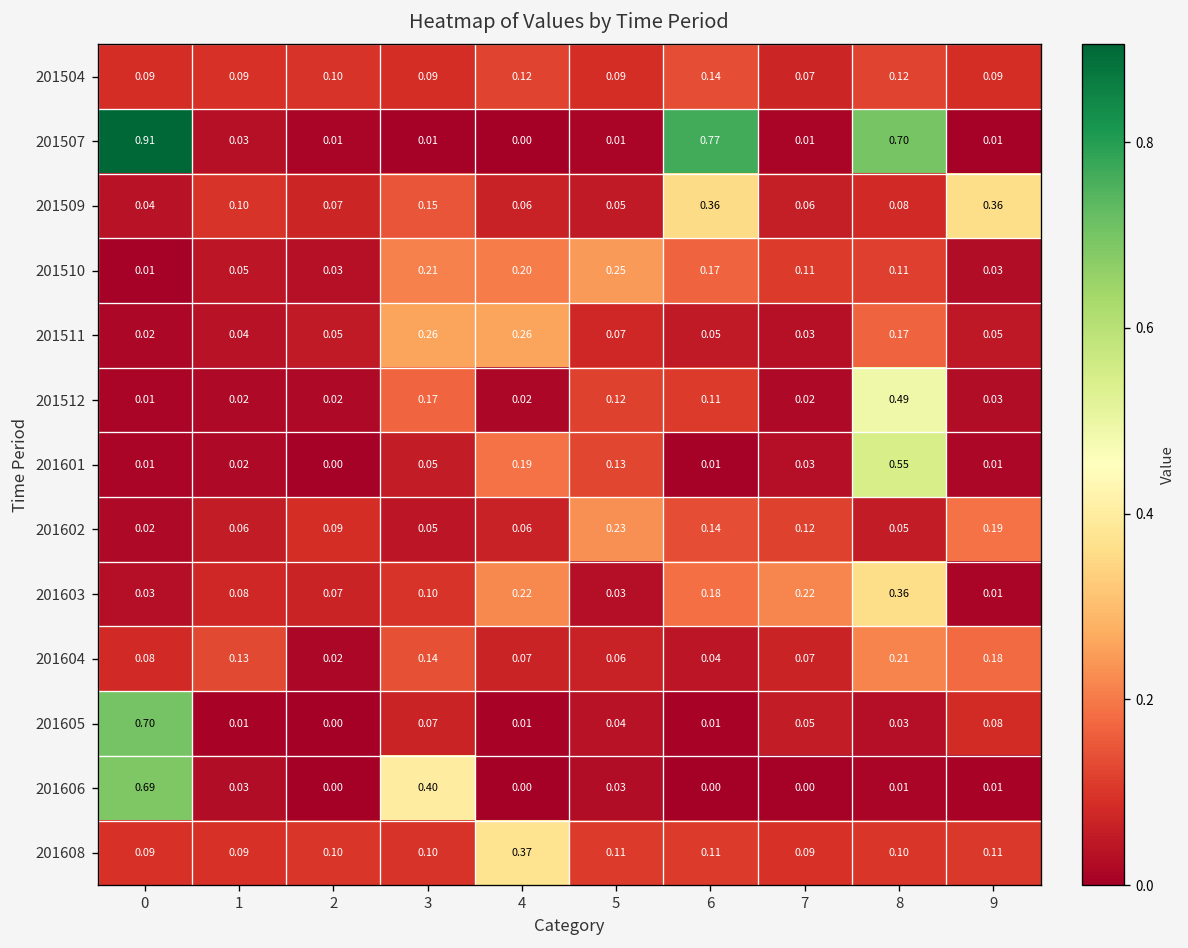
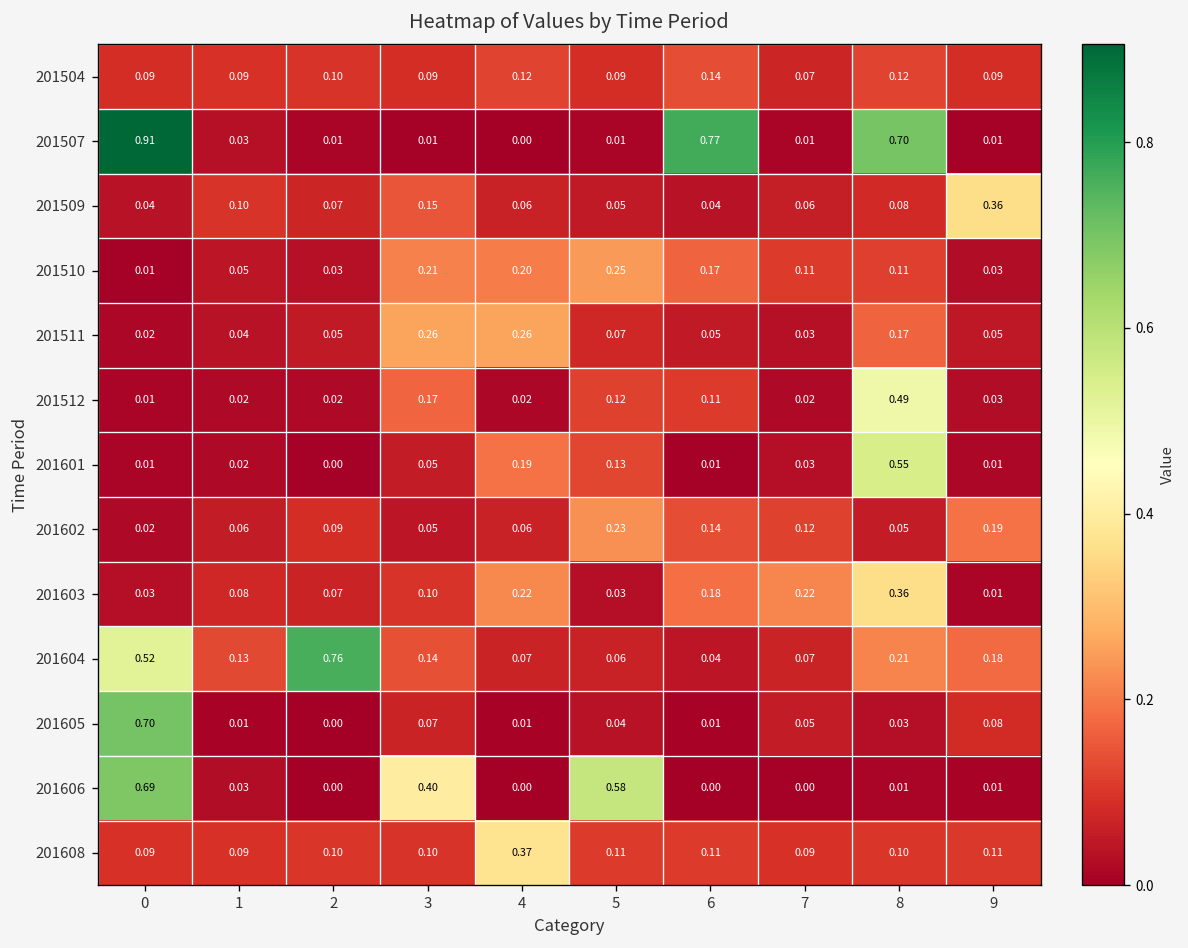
201509, 6: 0.36 -> 0.04
201604, 0: 0.08 -> 0.52
201604, 2: 0.02 -> 0.76
201606, 5: 0.03 -> 0.58
